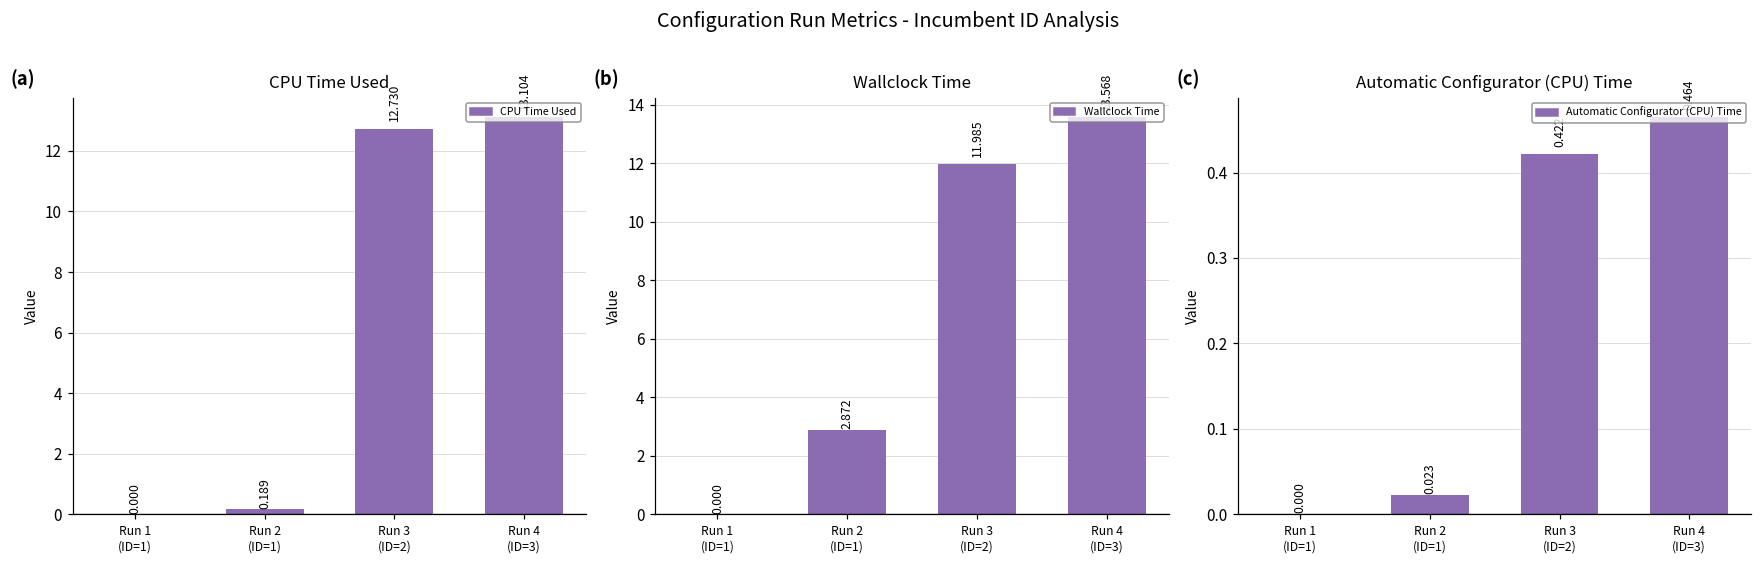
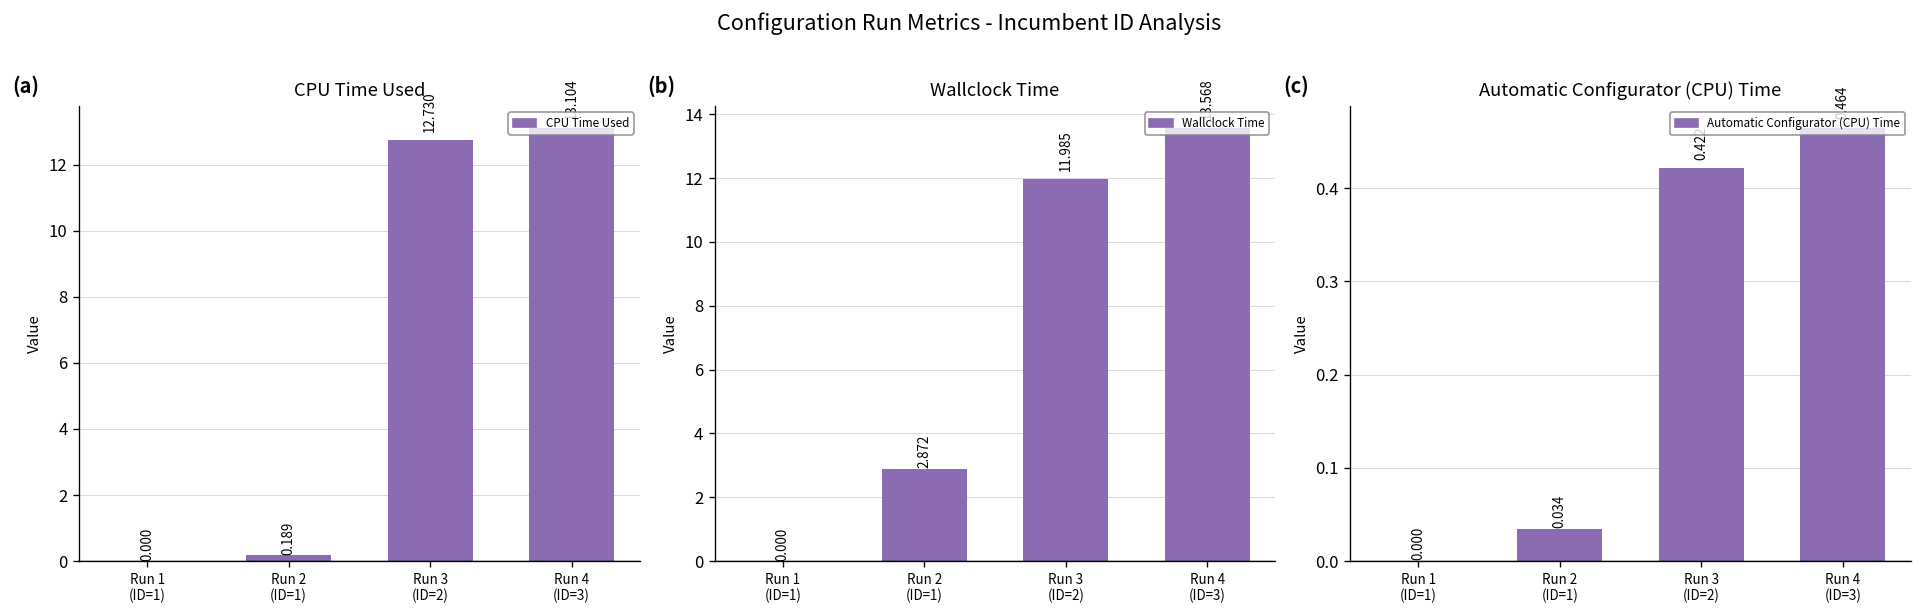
Automatic Configurator (CPU) Time, Run 2 (ID=1): 0.023 -> 0.034
